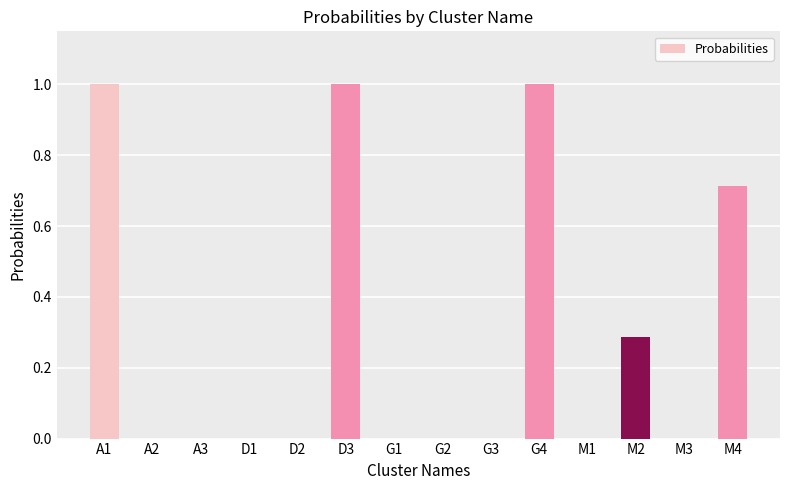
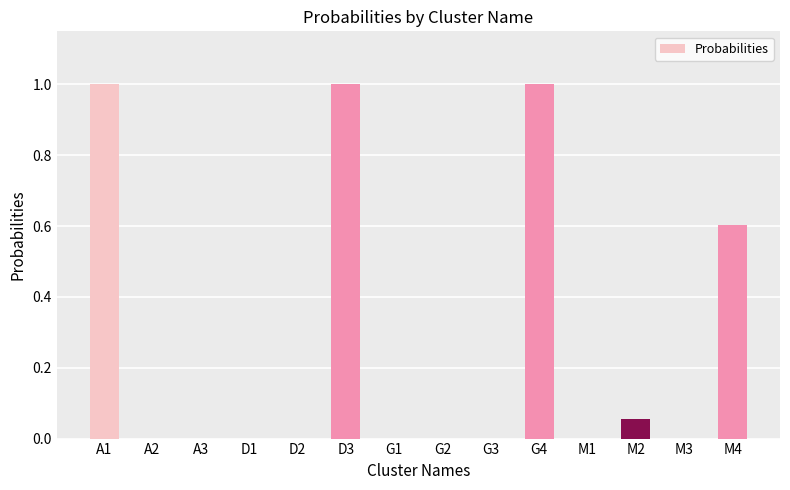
M2: 0.29 -> 0.05
M4: 0.71 -> 0.60
